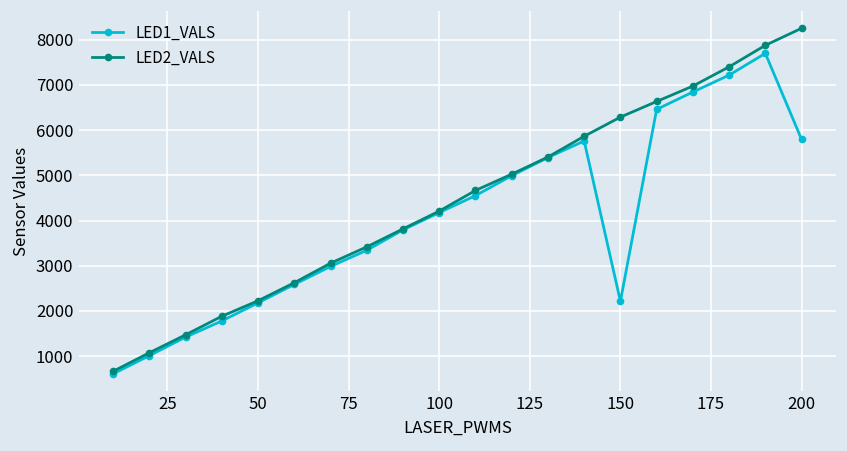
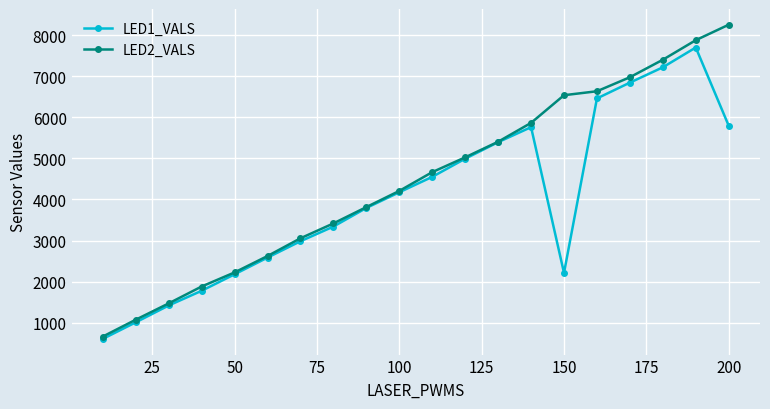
LED2_VALS, 150: 6300 -> 6500
